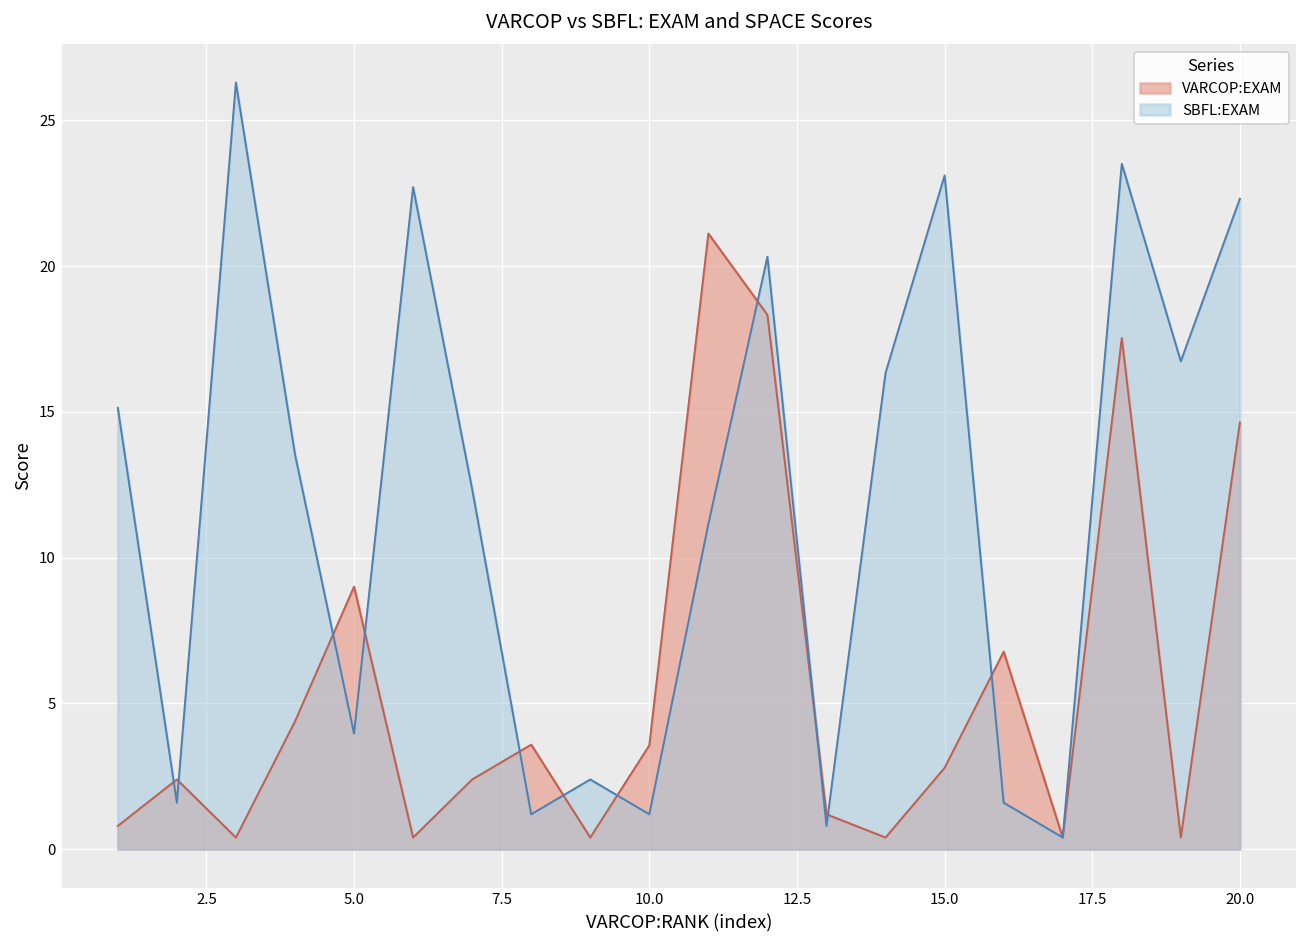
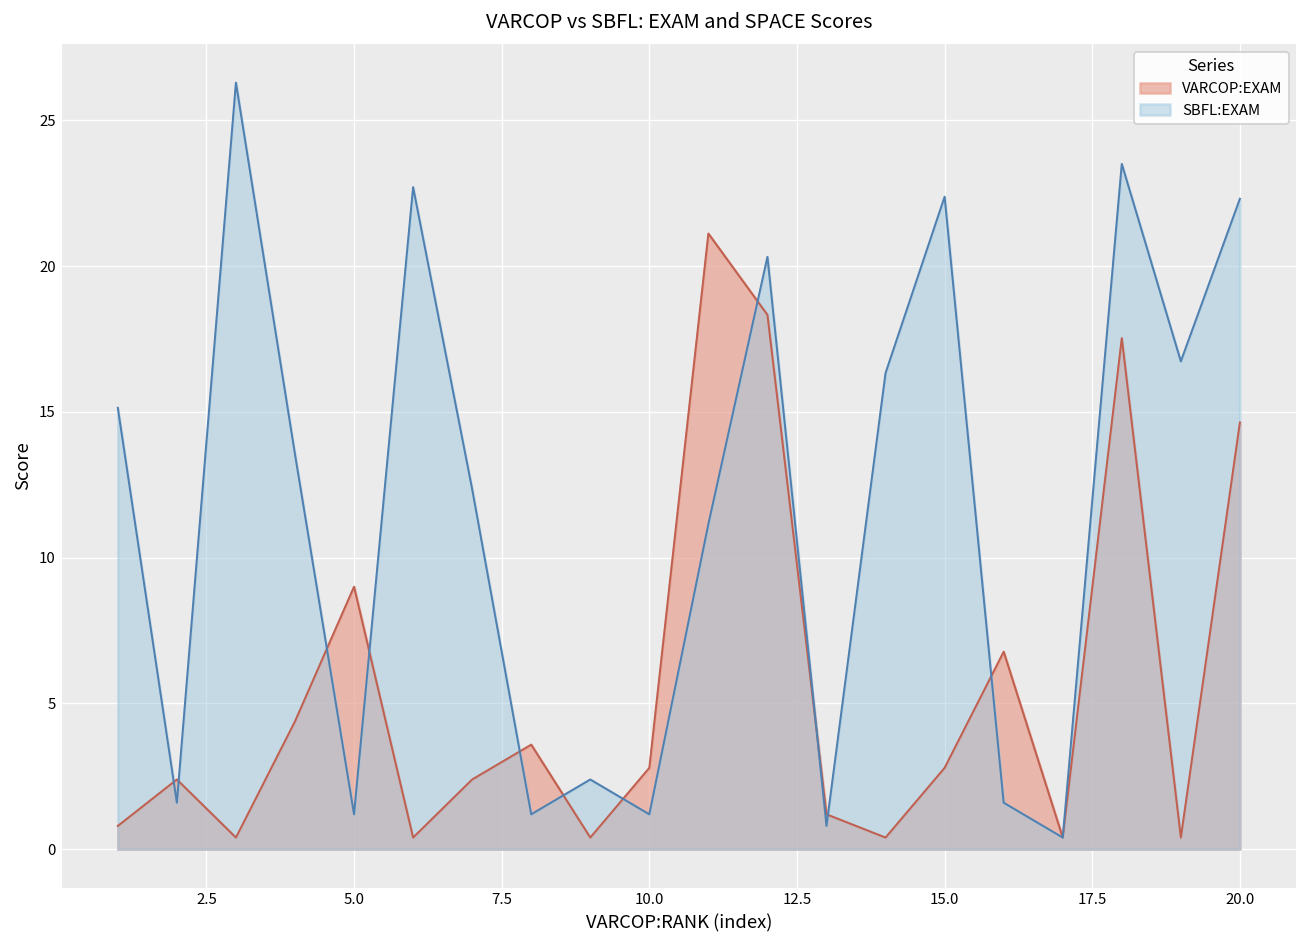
SBFL:EXAM, 5.0: 4.0 -> 1.2
VARCOP:EXAM, 10.0: 3.6 -> 2.8
SBFL:EXAM, 15.0: 23.1 -> 22.4
